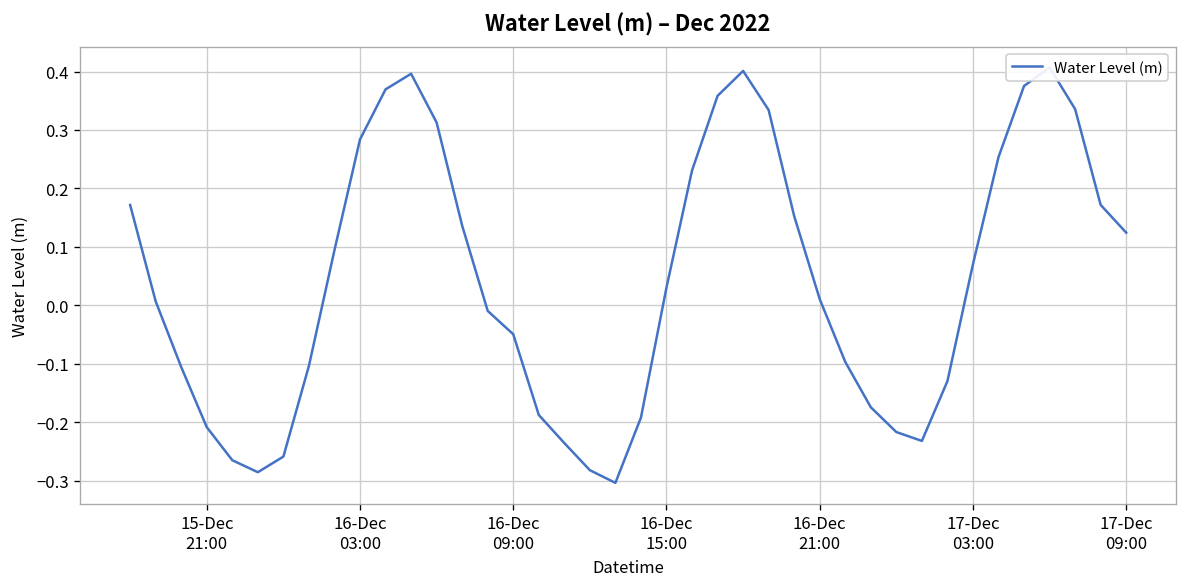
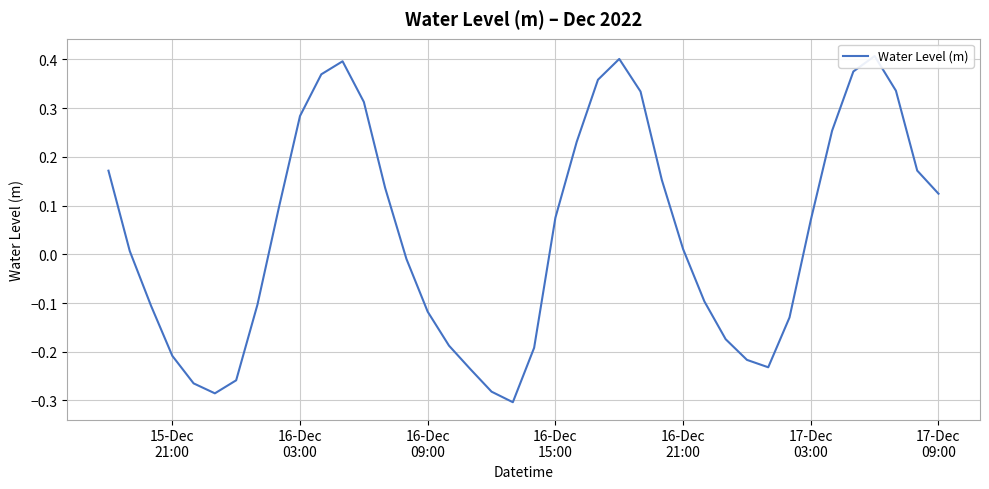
16-Dec 09:00: -0.05 -> -0.12
16-Dec 15:00: 0.03 -> 0.08
